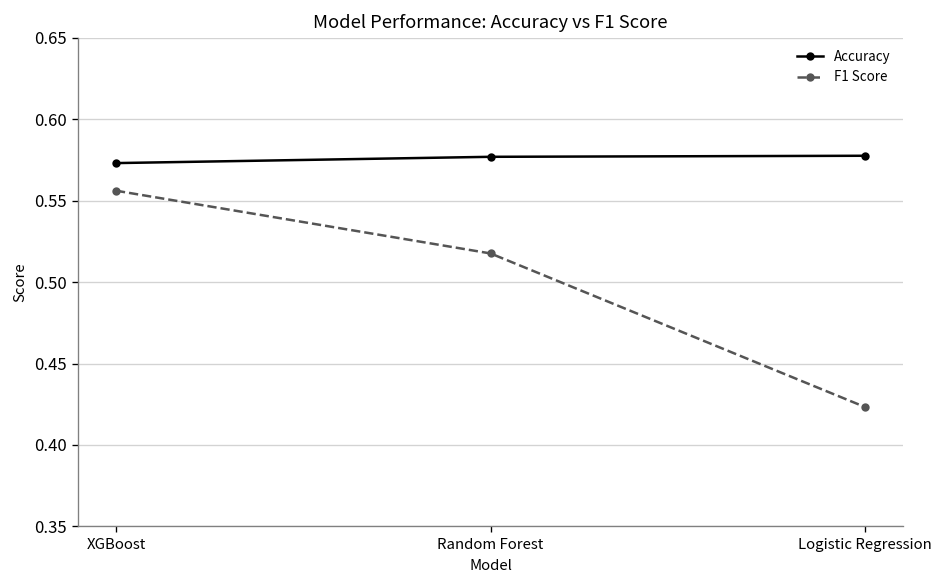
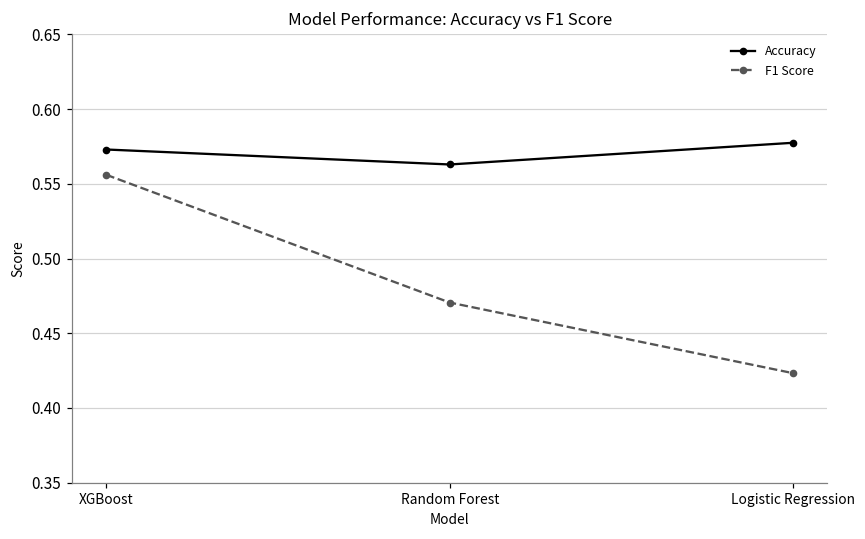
Accuracy, Random Forest: 0.577 -> 0.563
F1 Score, Random Forest: 0.518 -> 0.471
